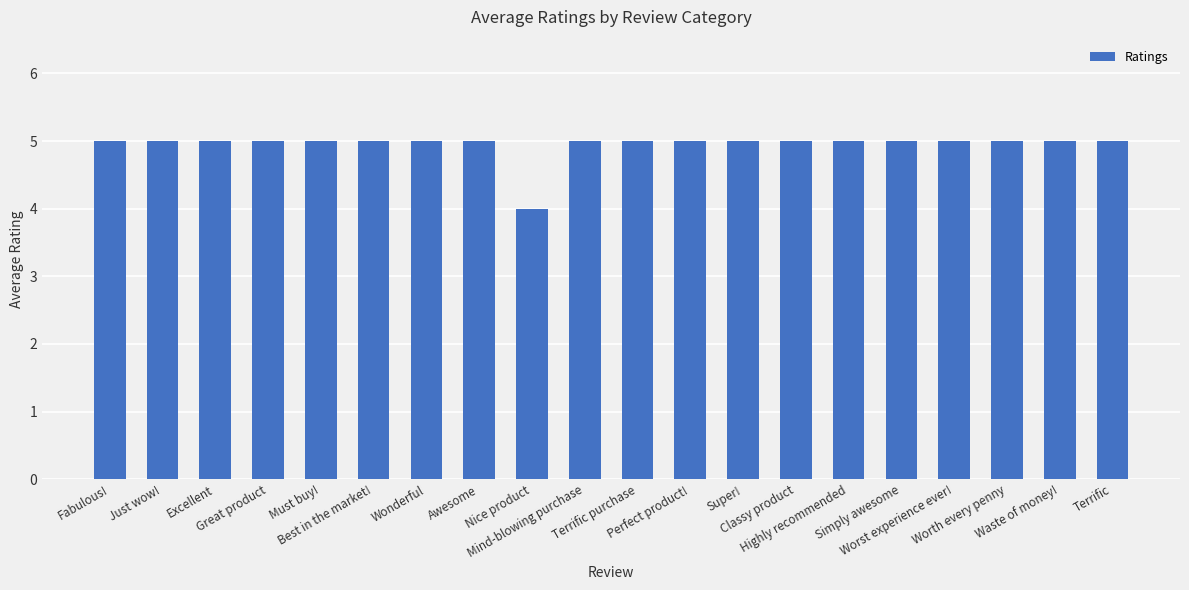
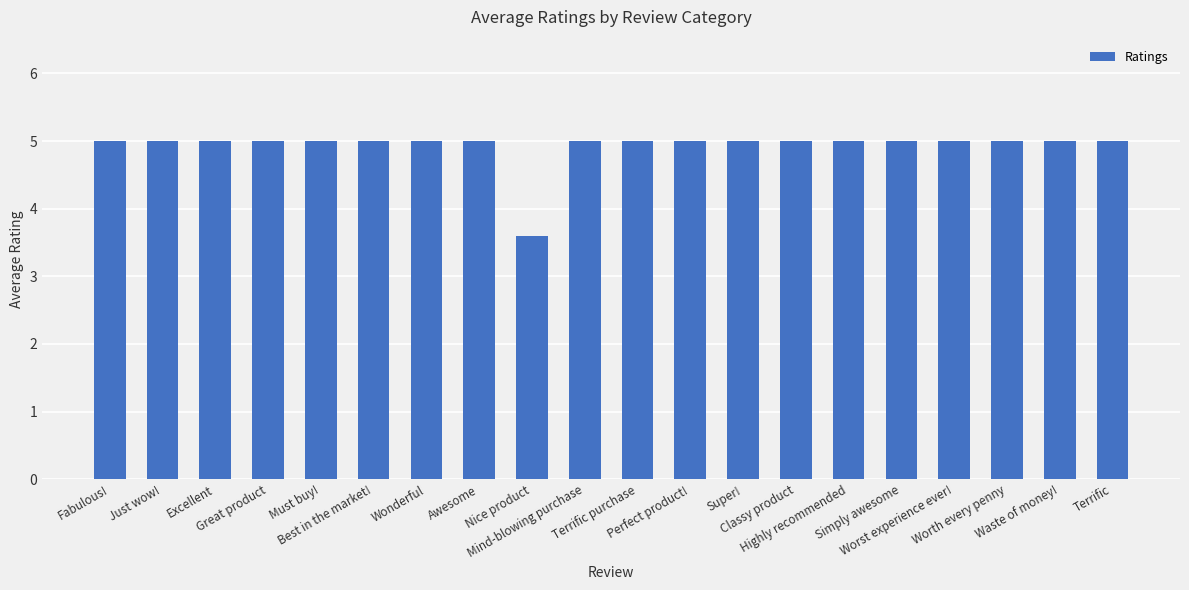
Nice product: 4.0 -> 3.6
